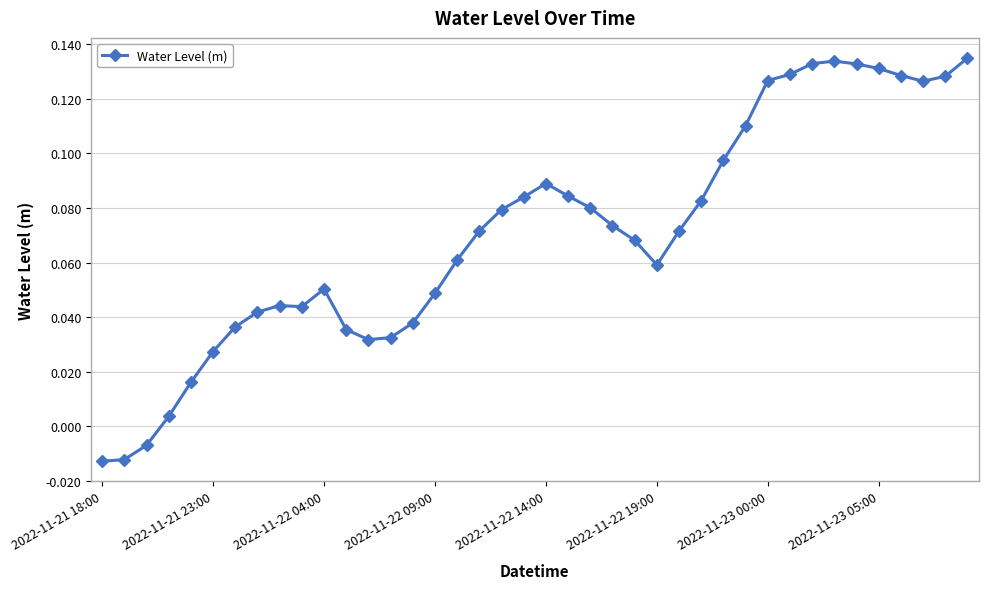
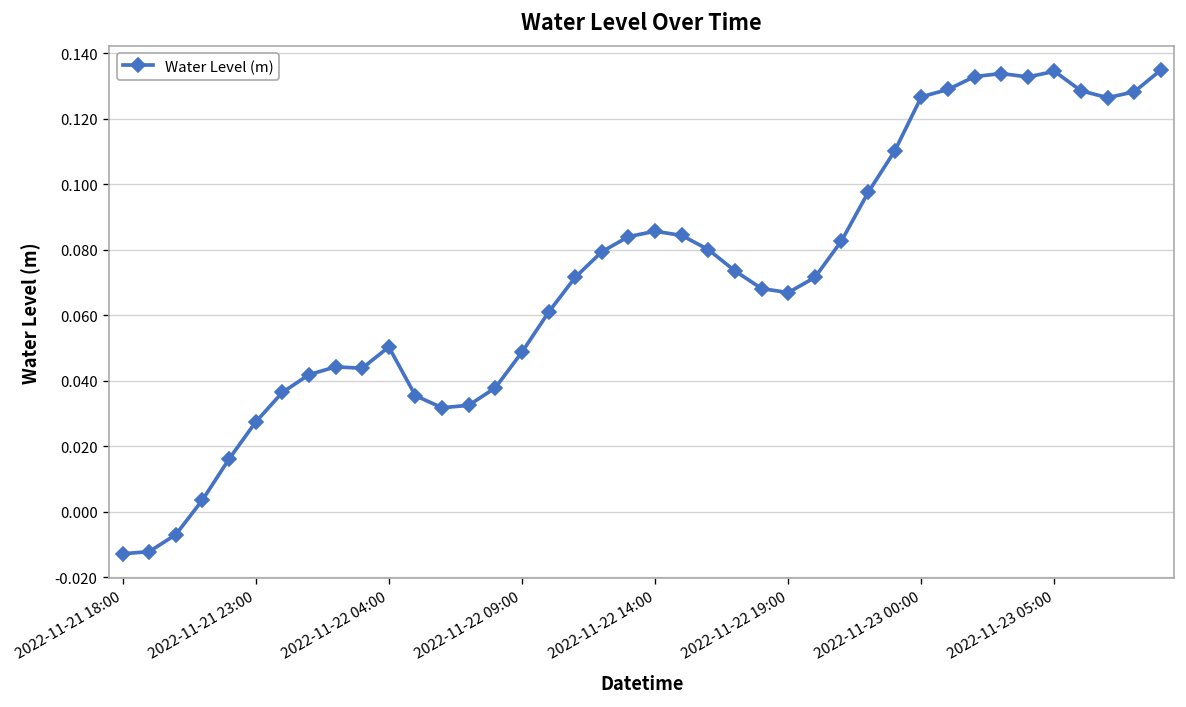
2022-11-22 14:00: 0.089 -> 0.086
2022-11-22 19:00: 0.059 -> 0.067
2022-11-23 05:00: 0.131 -> 0.135
